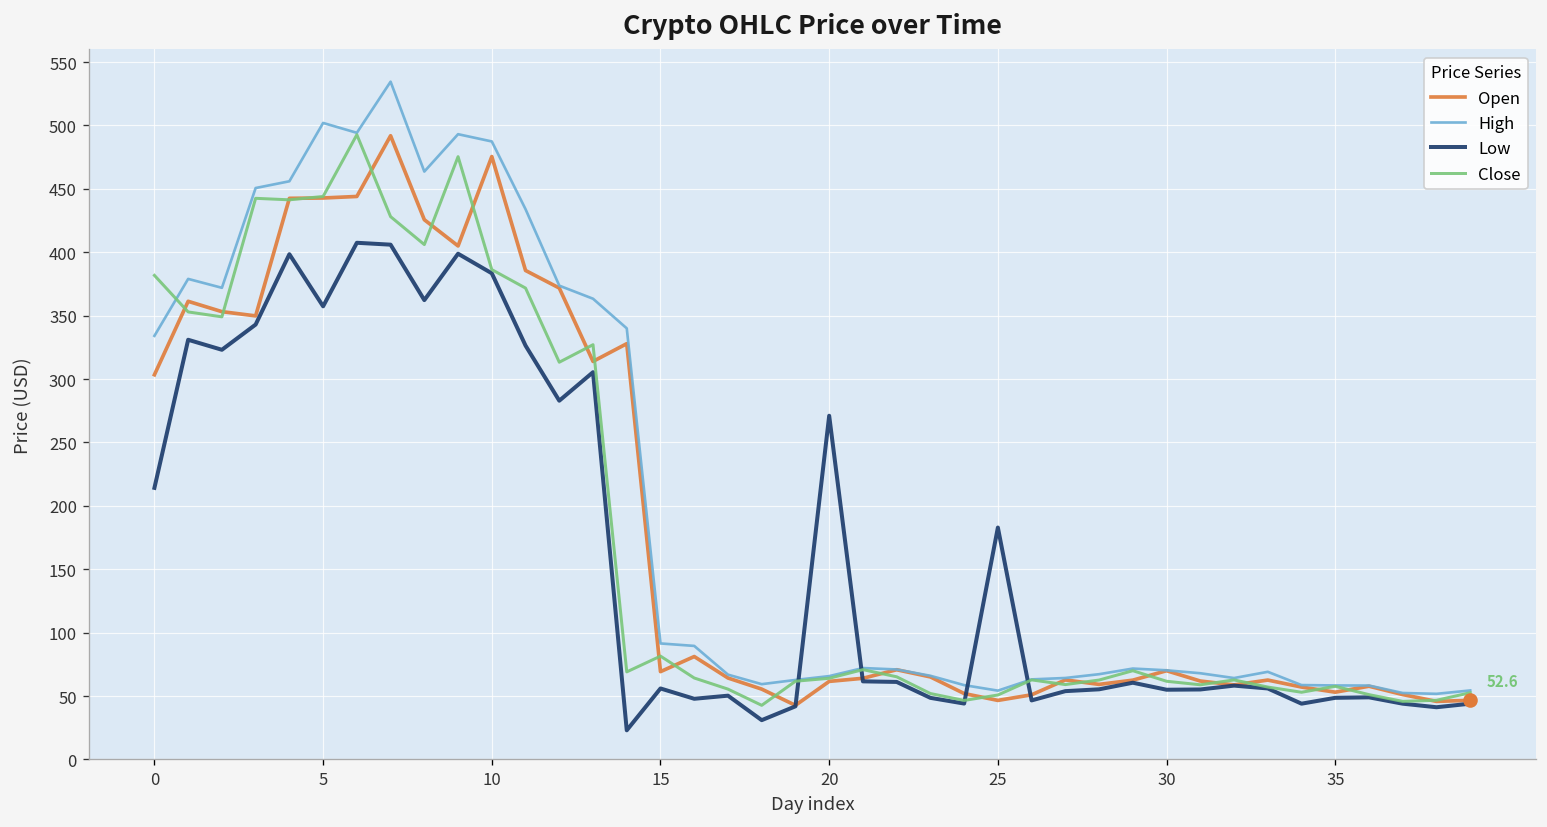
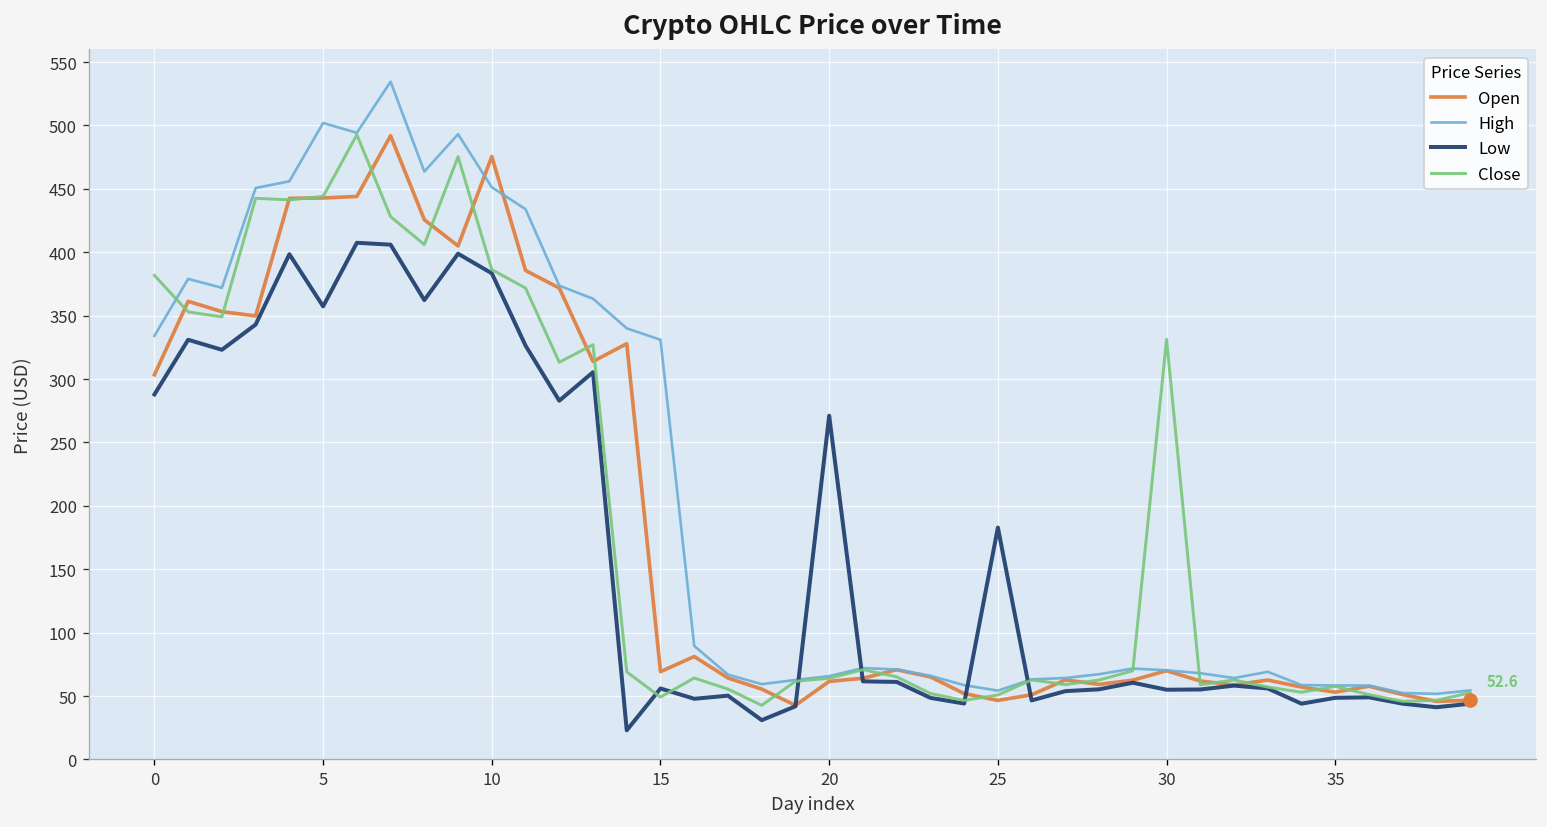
Low, 0: 214 -> 288
High, 10: 487 -> 451
High, 15: 92 -> 331
Close, 15: 82 -> 49
Close, 30: 62 -> 331
